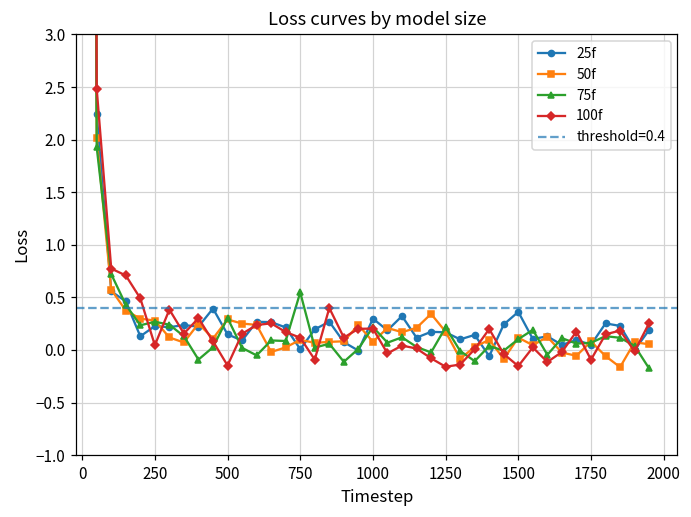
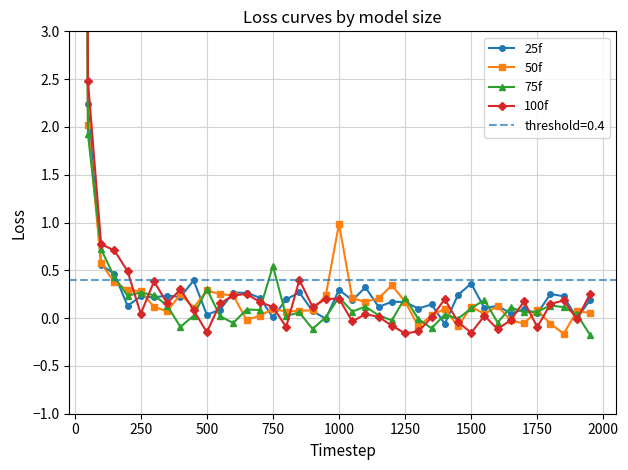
25f, 500: 0.1 -> 0.0
50f, 1000: 0.1 -> 1.0
